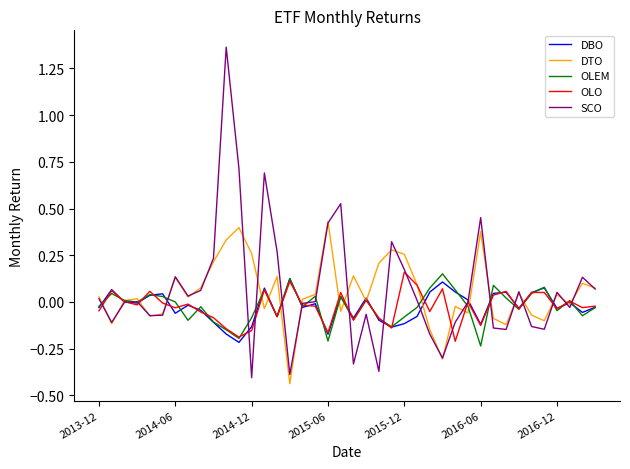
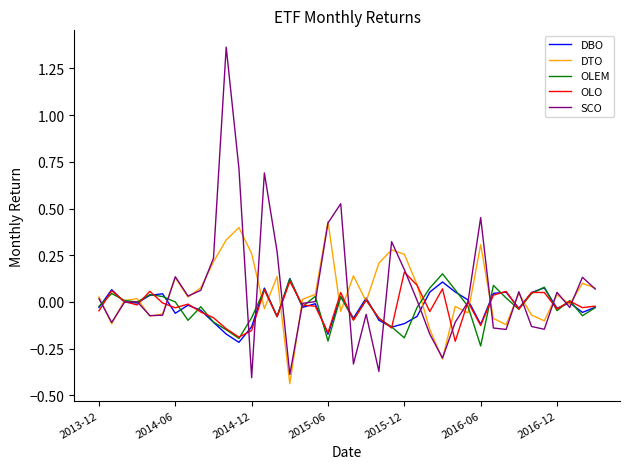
OLEM, 2015-12: -0.08 -> -0.19
DTO, 2016-06: 0.38 -> 0.31
